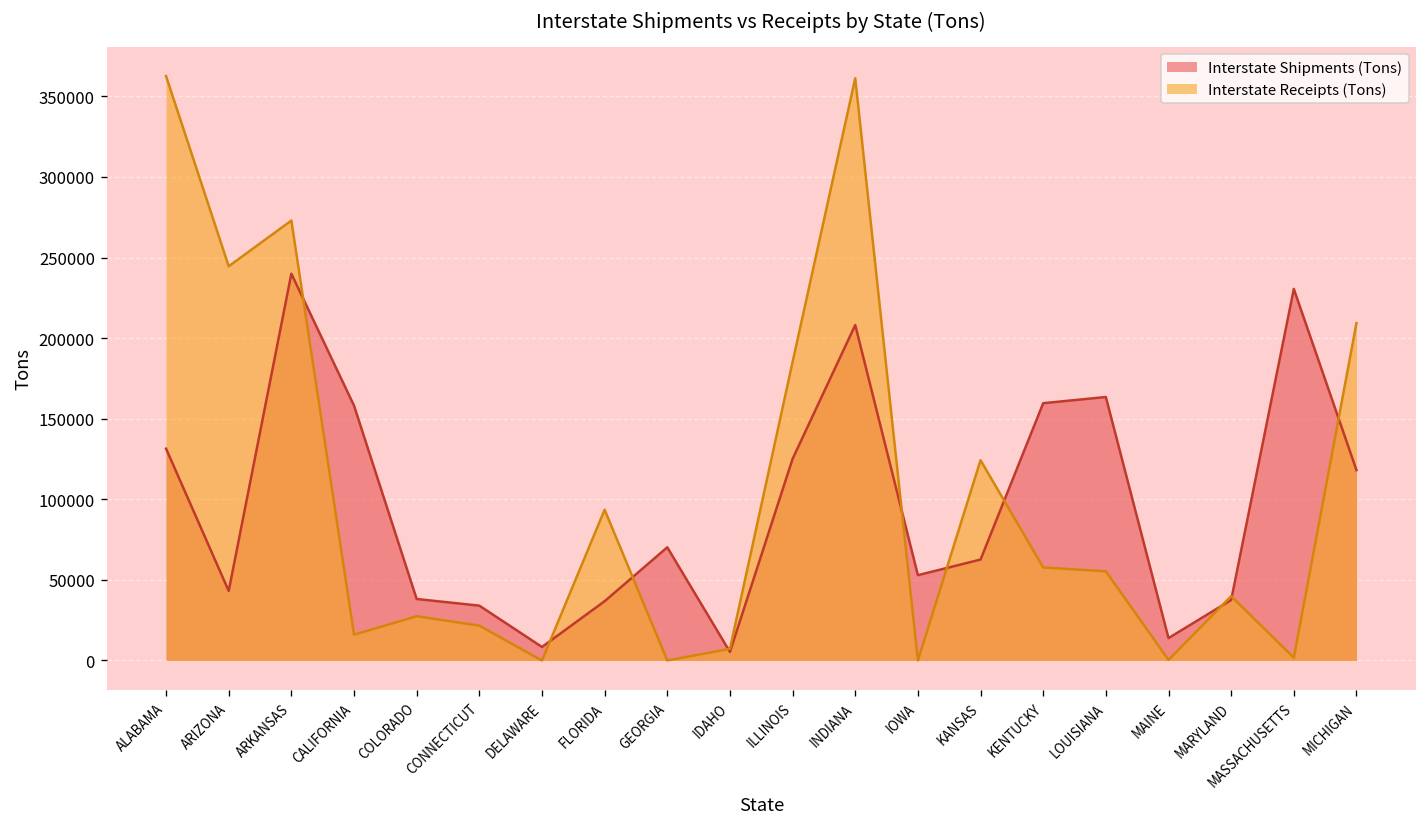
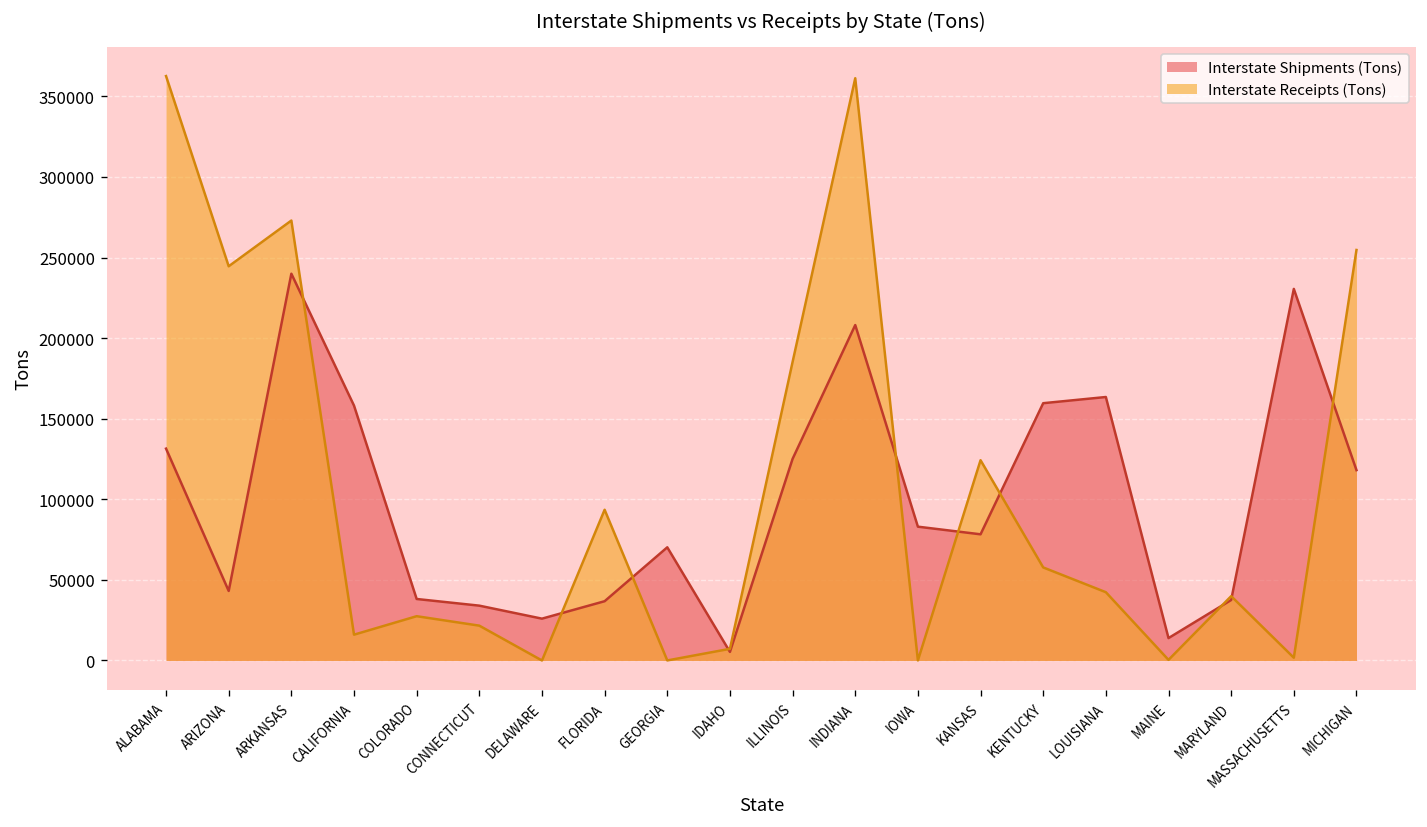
Interstate Shipments (Tons), DELAWARE: 8000 -> 26000
Interstate Shipments (Tons), IOWA: 53000 -> 83000
Interstate Shipments (Tons), KANSAS: 63000 -> 78000
Interstate Receipts (Tons), LOUISIANA: 55000 -> 42000
Interstate Receipts (Tons), MICHIGAN: 209000 -> 255000
